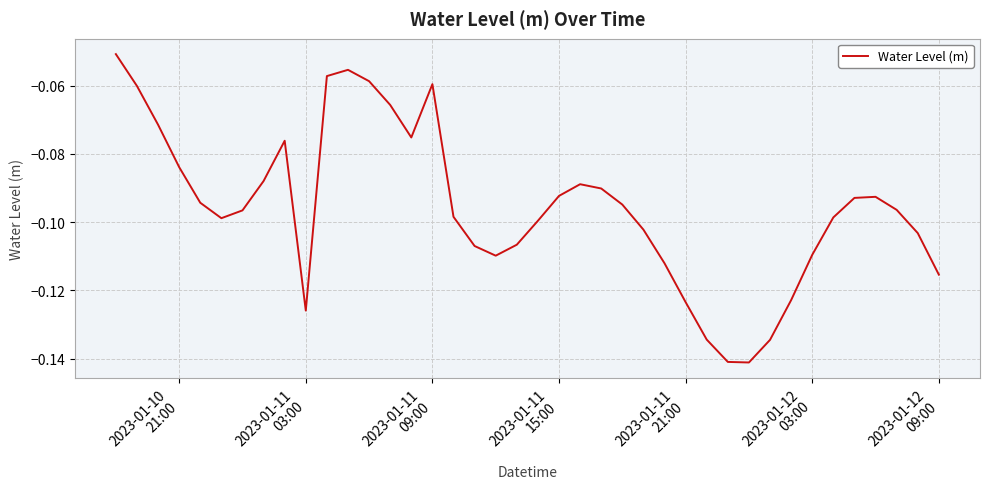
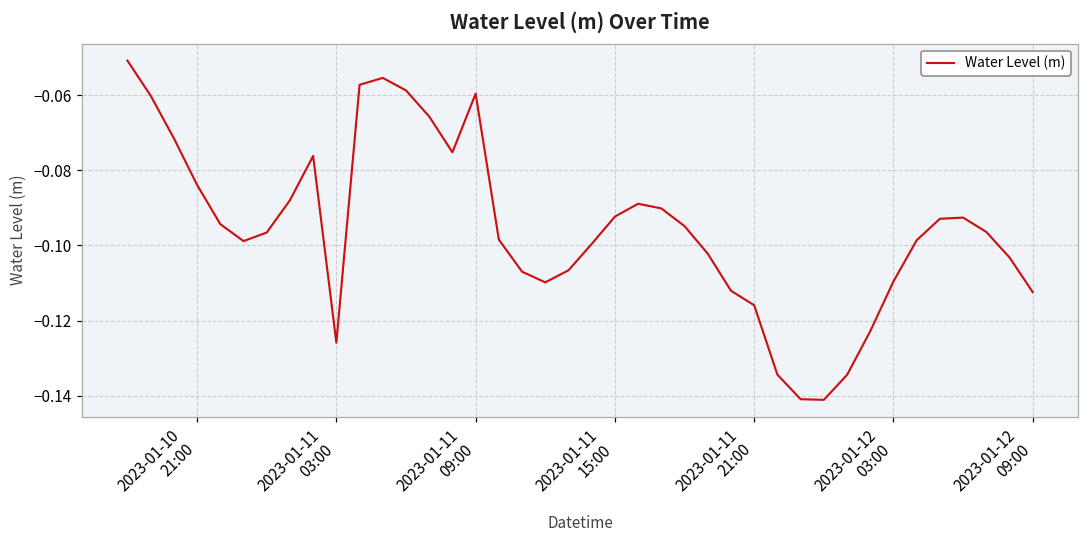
2023-01-11 21:00: -0.123 -> -0.116
2023-01-12 09:00: -0.115 -> -0.112
